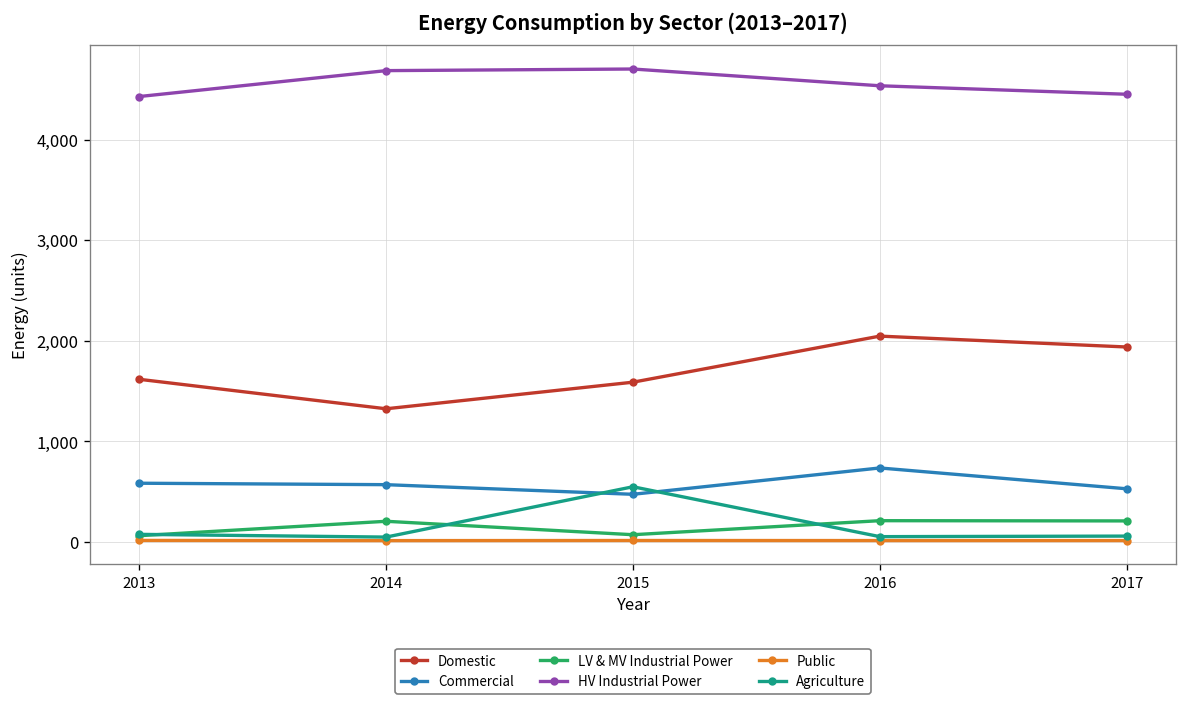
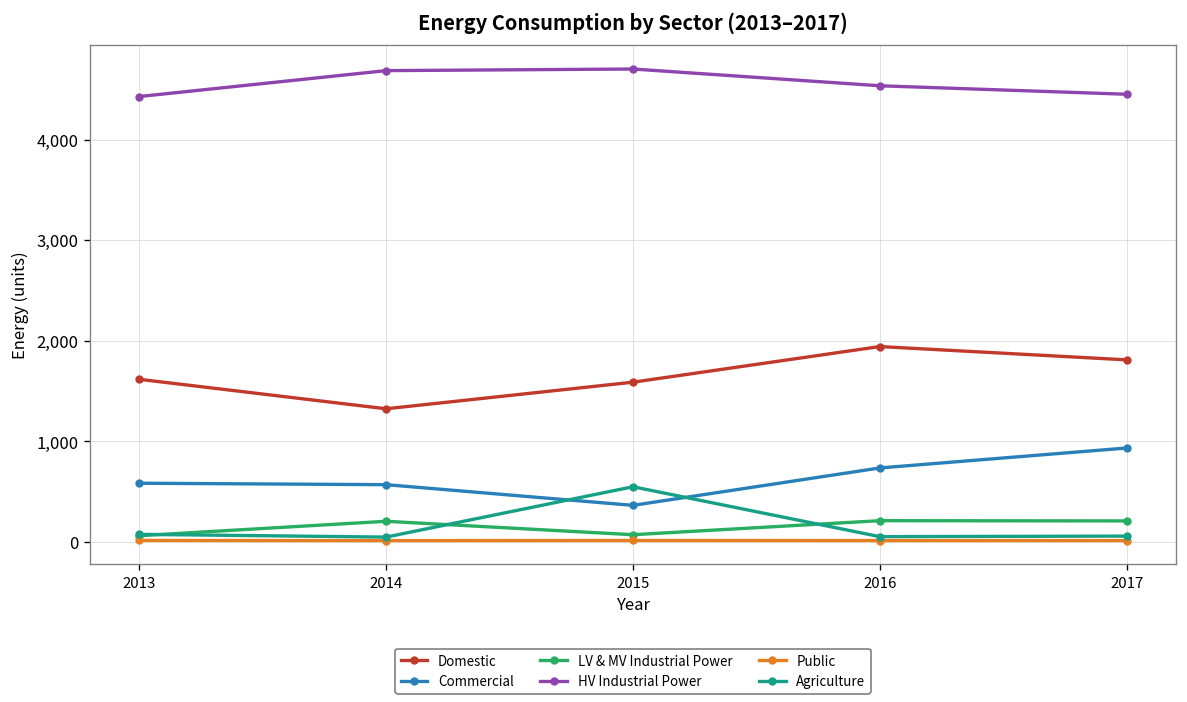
Commercial, 2015: 500 -> 400
Domestic, 2016: 2,000 -> 1,900
Domestic, 2017: 1,900 -> 1,800
Commercial, 2017: 500 -> 900
